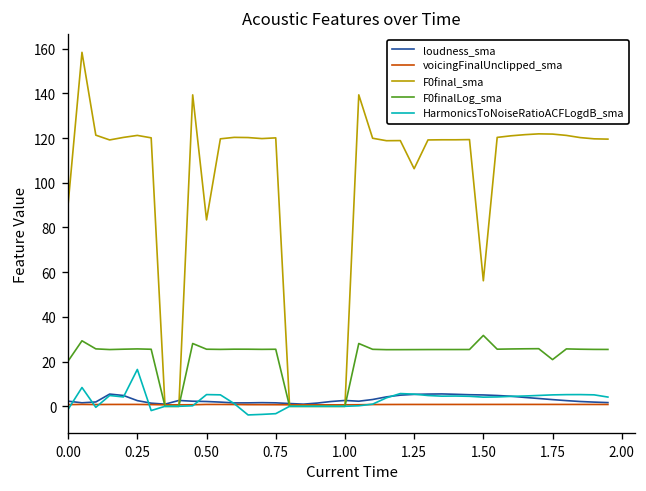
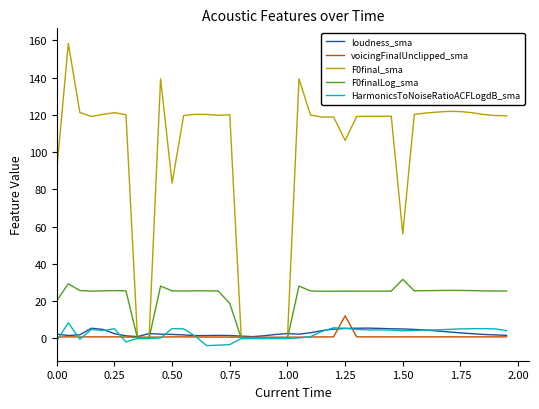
HarmonicsToNoiseRatioACFLogdB_sma, 0.25: 16 -> 5
F0finalLog_sma, 0.75: 26 -> 19
voicingFinalUnclipped_sma, 1.25: 1 -> 12
F0finalLog_sma, 1.75: 21 -> 26
